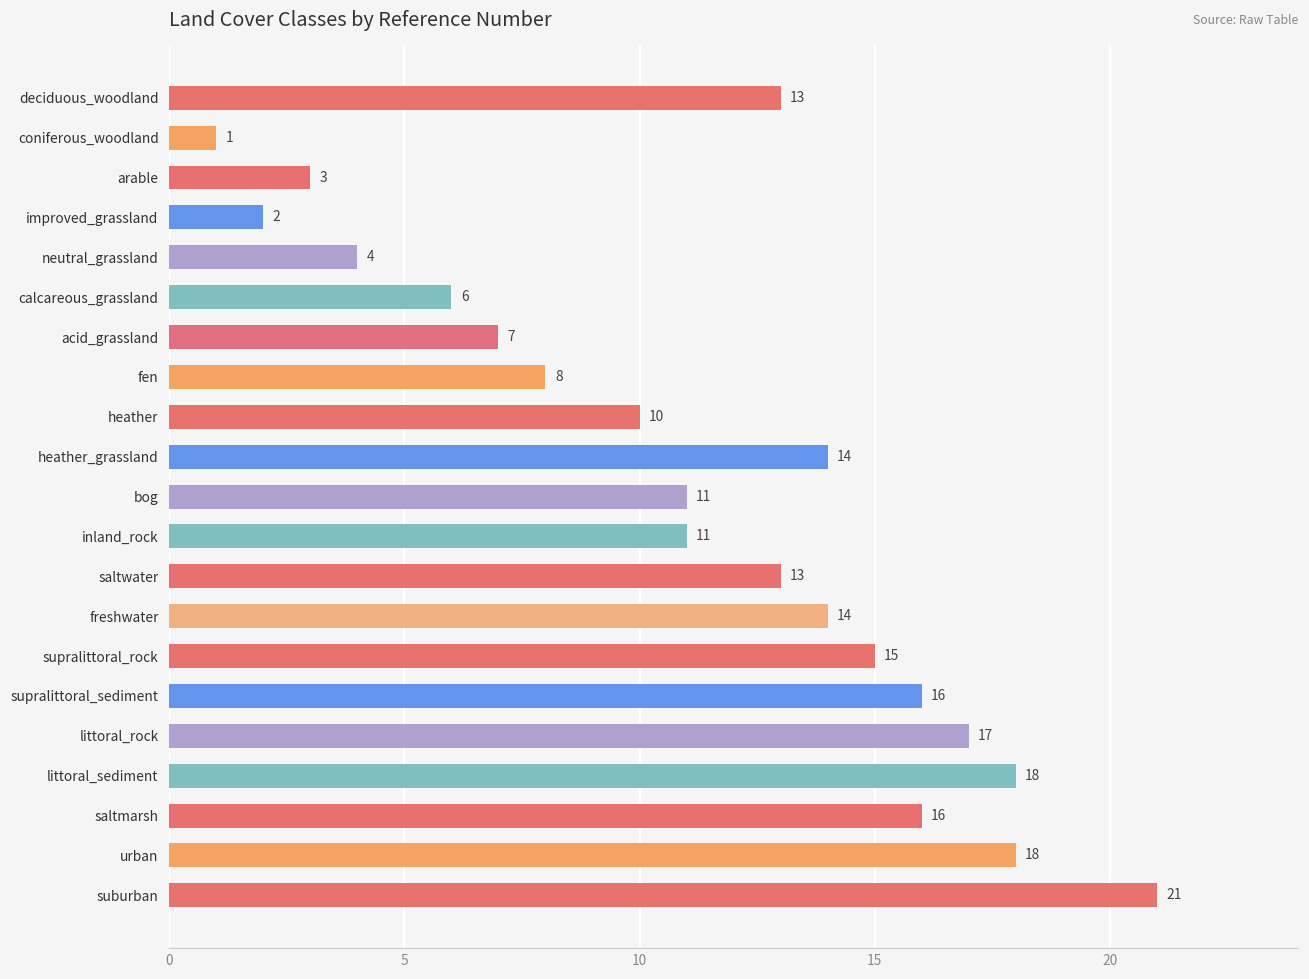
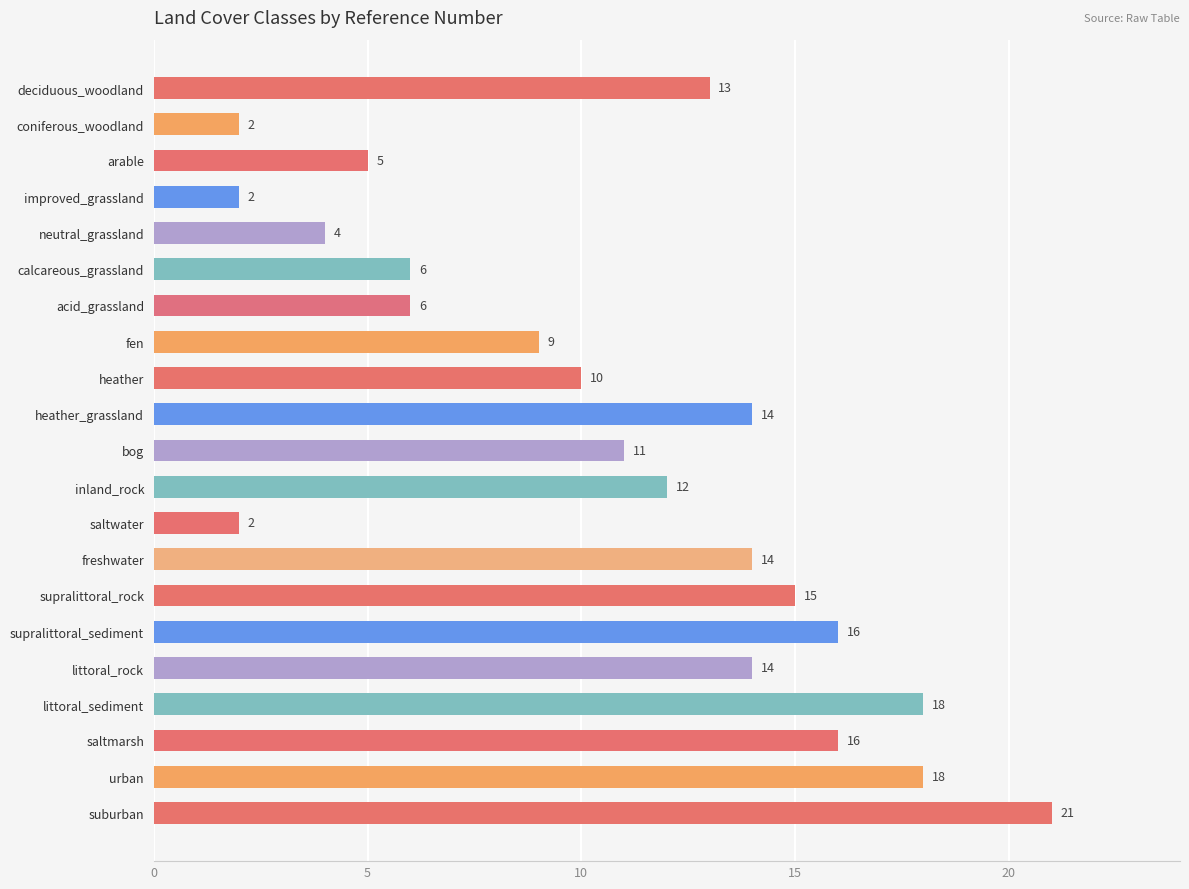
coniferous_woodland: 1 -> 2
arable: 3 -> 5
acid_grassland: 7 -> 6
fen: 8 -> 9
inland_rock: 11 -> 12
saltwater: 13 -> 2
littoral_rock: 17 -> 14
